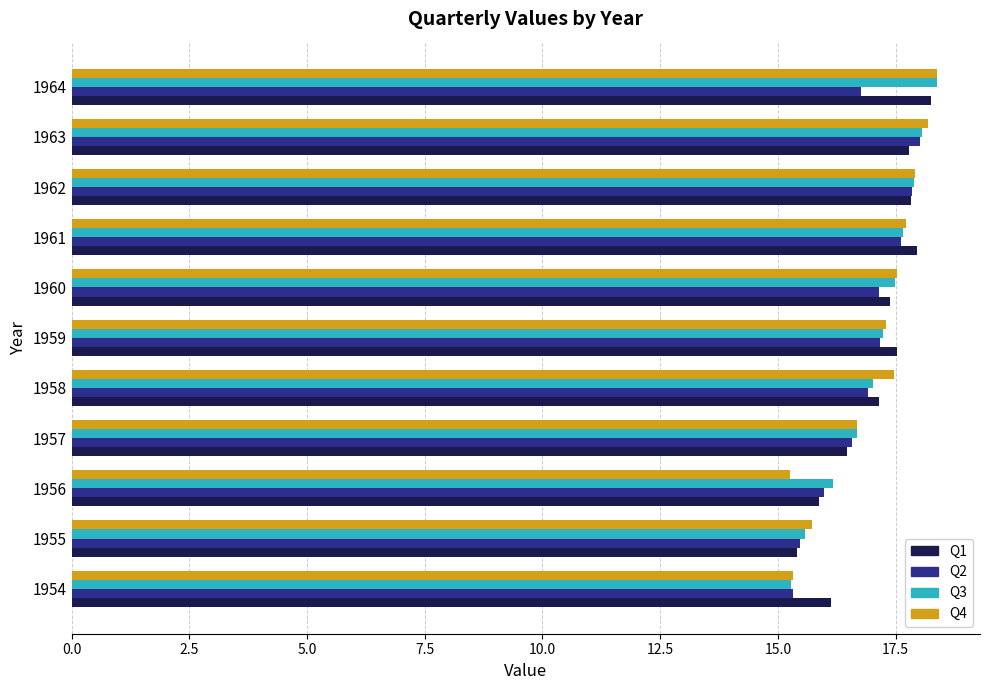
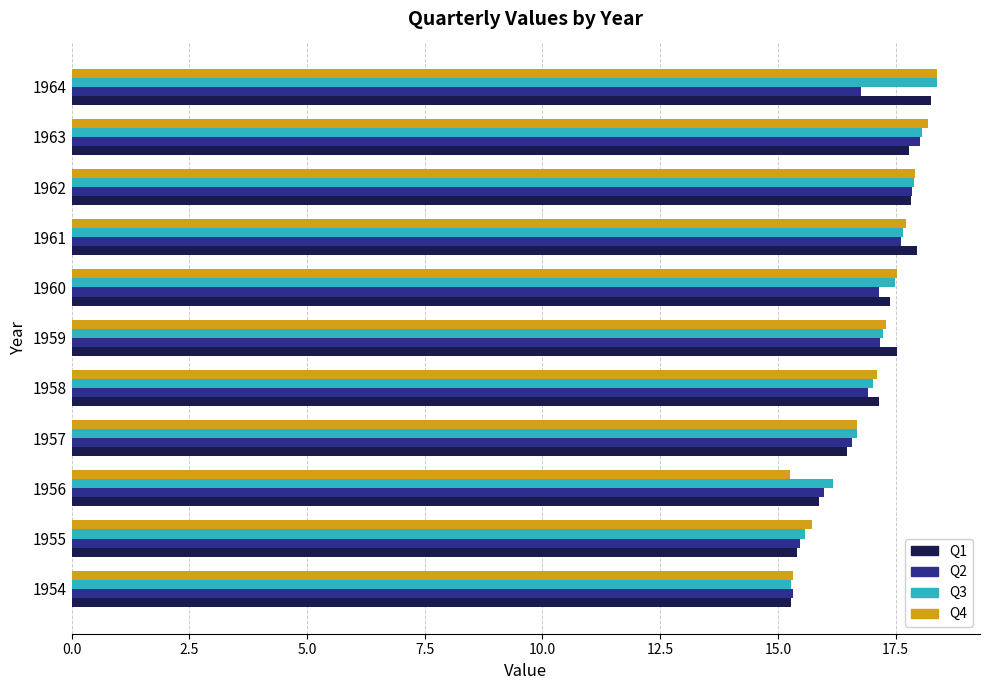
Q4, 1958: 17.5 -> 17.1
Q1, 1954: 16.1 -> 15.3
